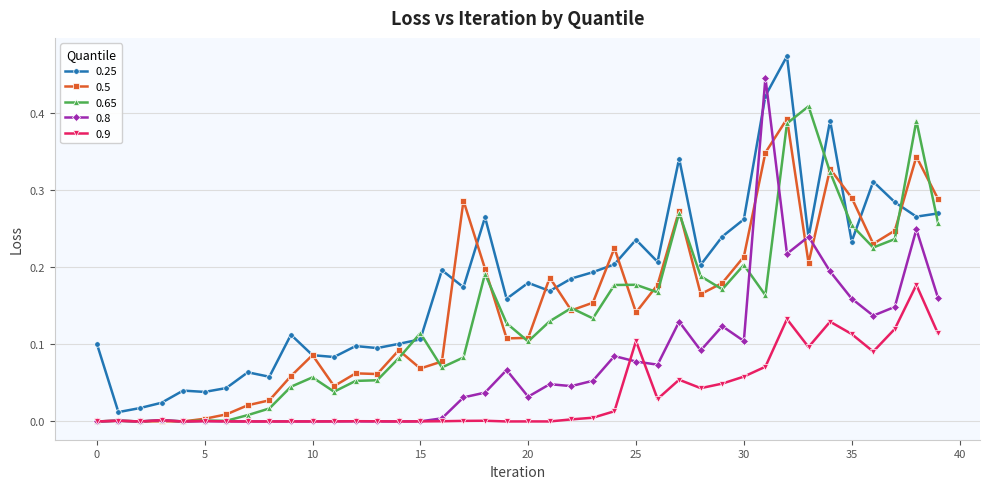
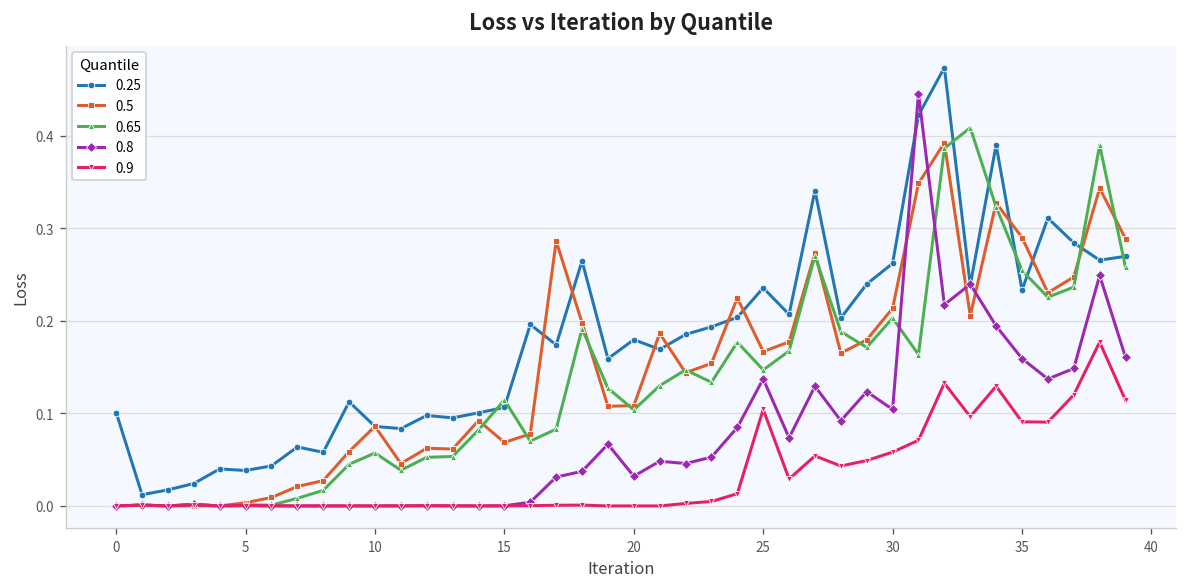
0.5, 25: 0.14 -> 0.17
0.65, 25: 0.18 -> 0.15
0.8, 25: 0.08 -> 0.14
0.9, 35: 0.11 -> 0.09
